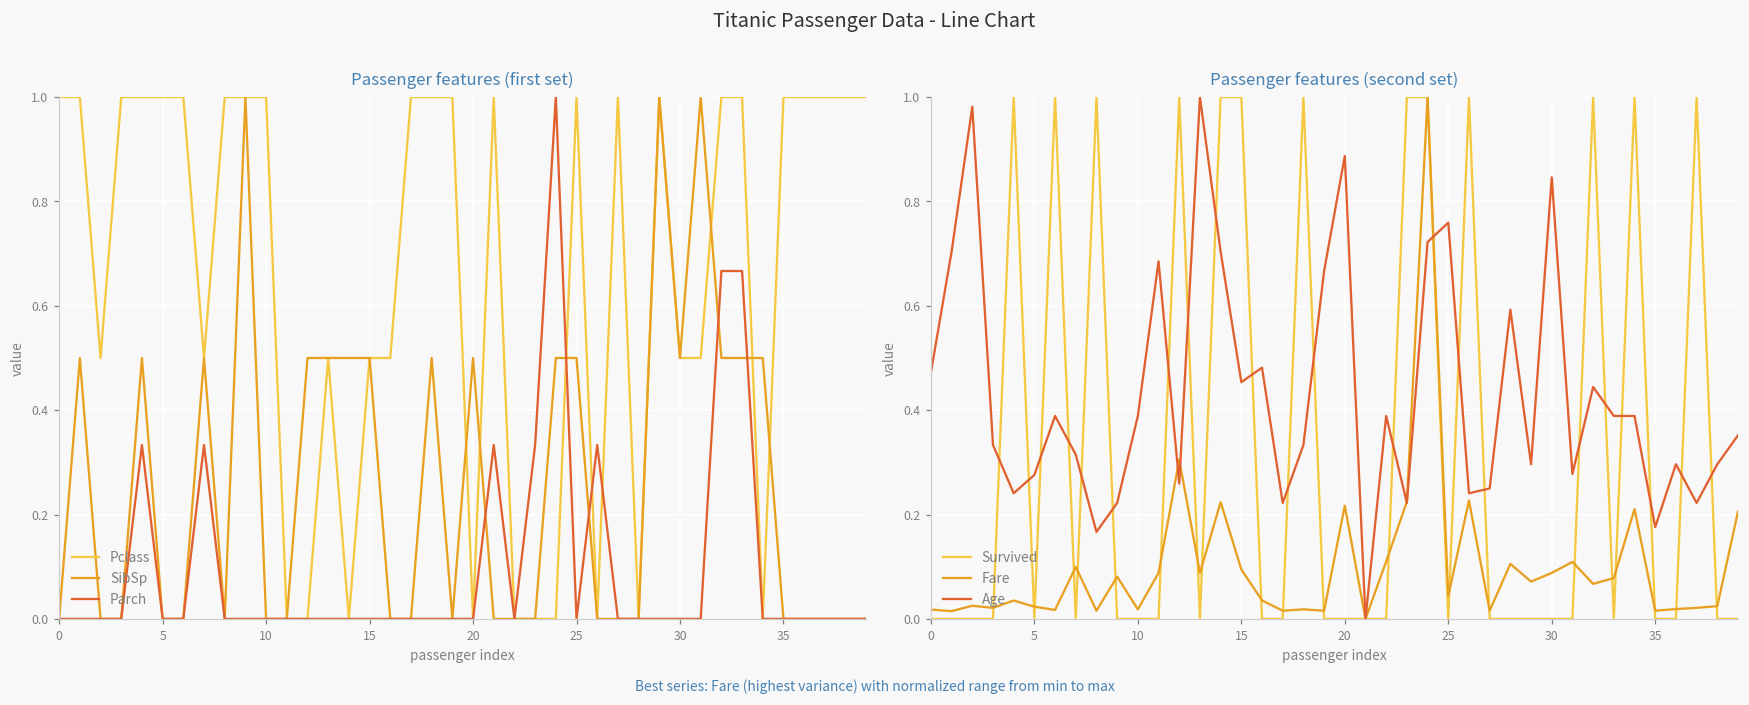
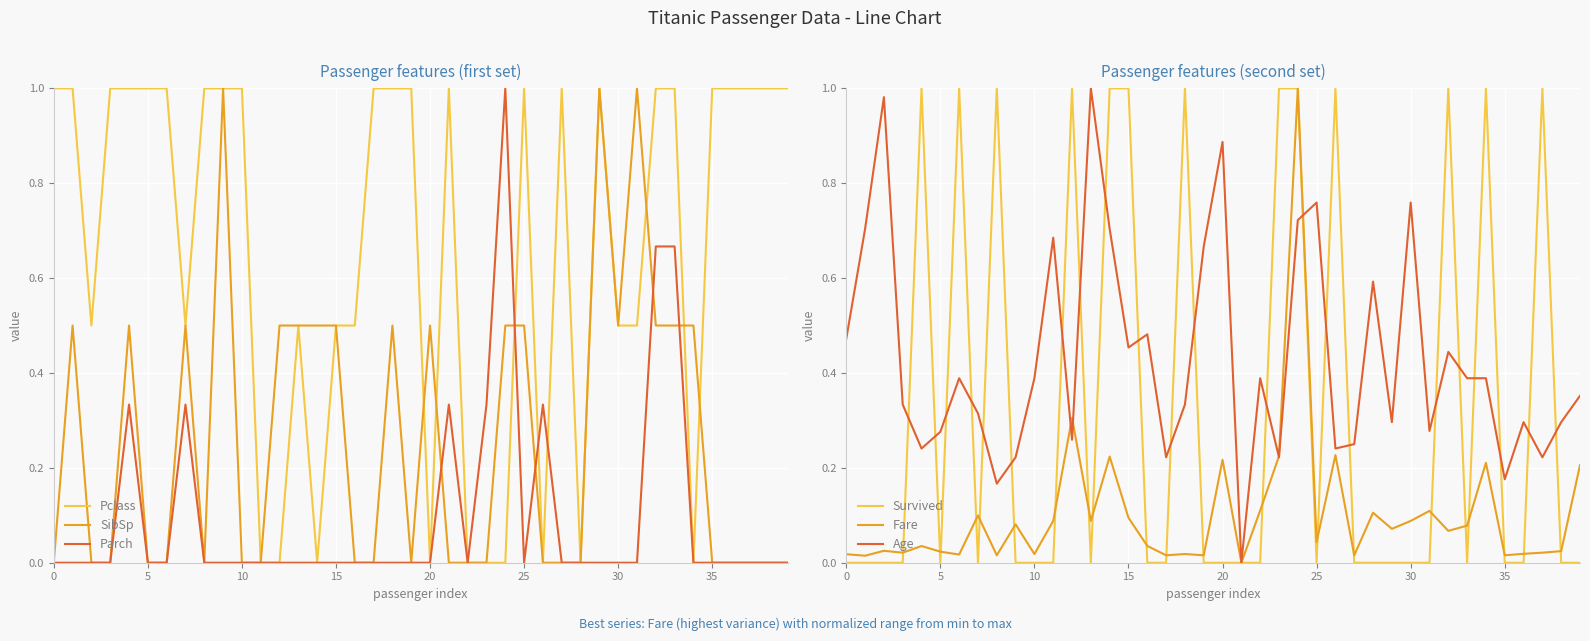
Passenger features (second set), Age, 30: 0.85 -> 0.76
